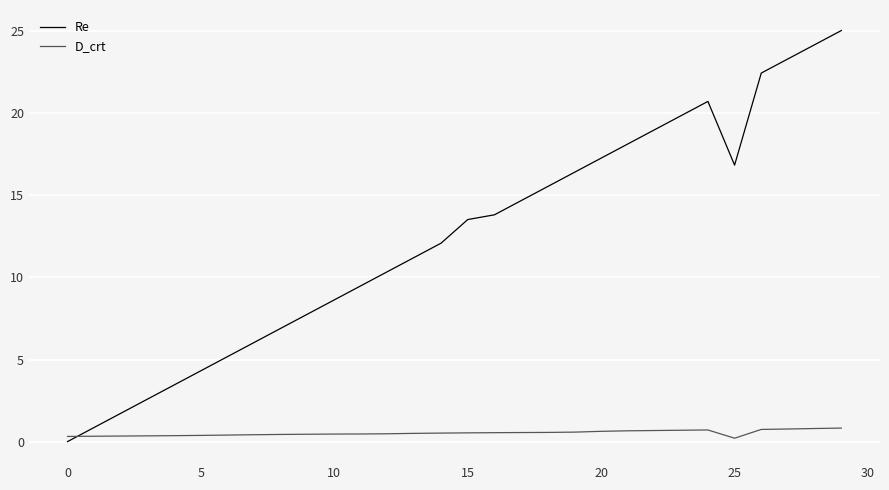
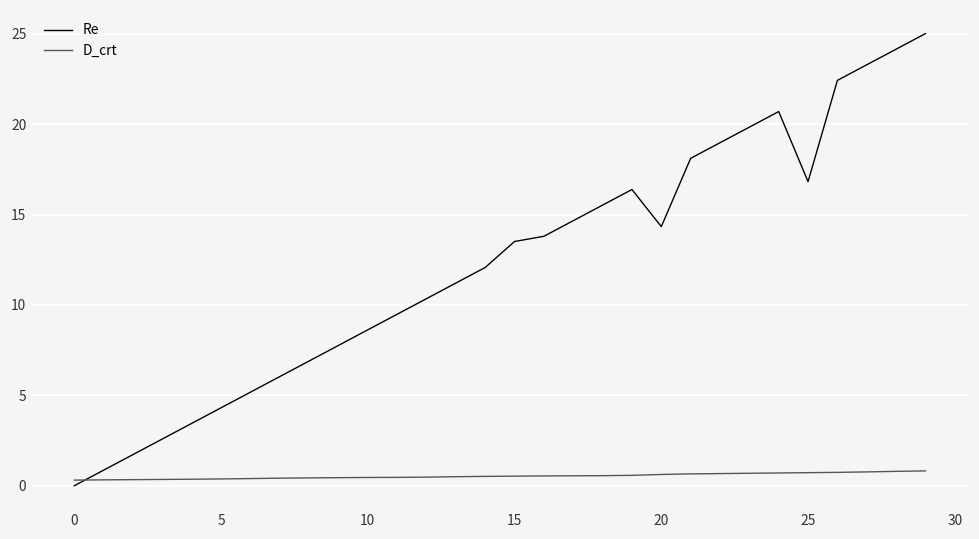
Re, 20: 17.2 -> 14.3
D_crt, 25: 0.2 -> 0.7
